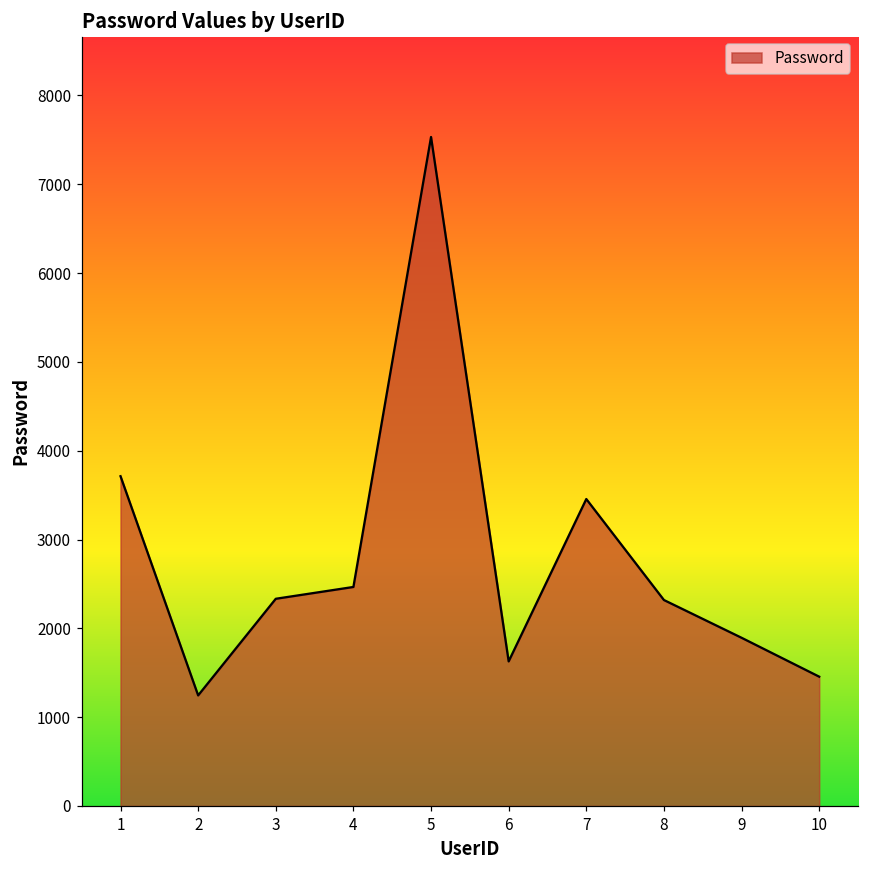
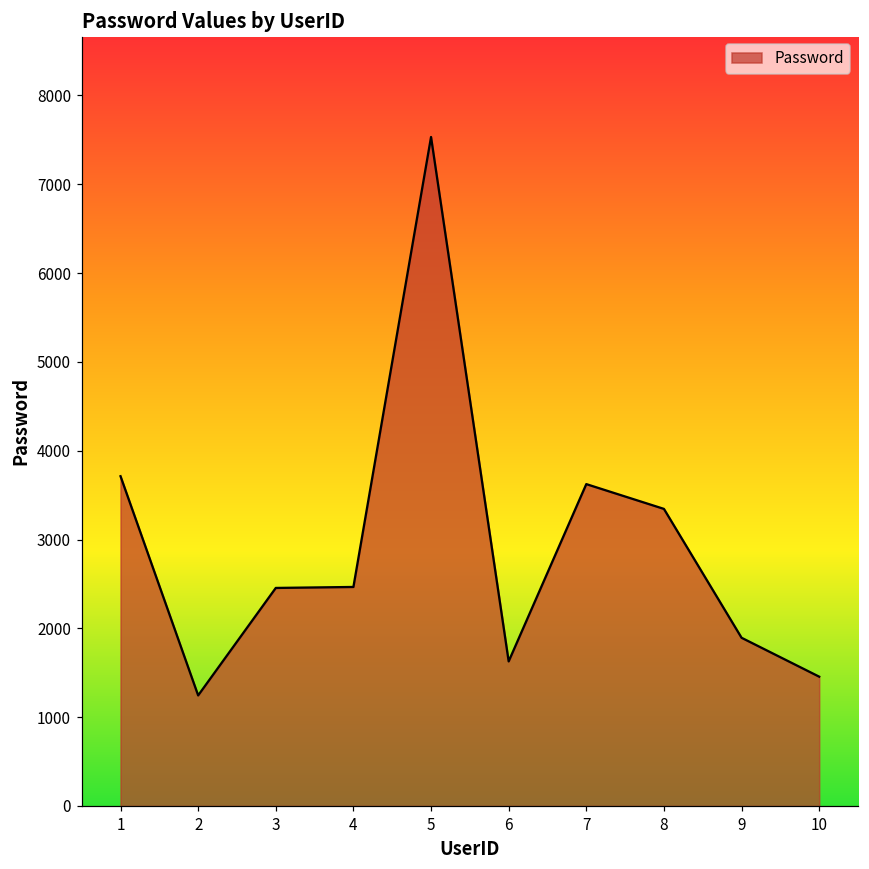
3: 2300 -> 2500
7: 3500 -> 3600
8: 2300 -> 3300
